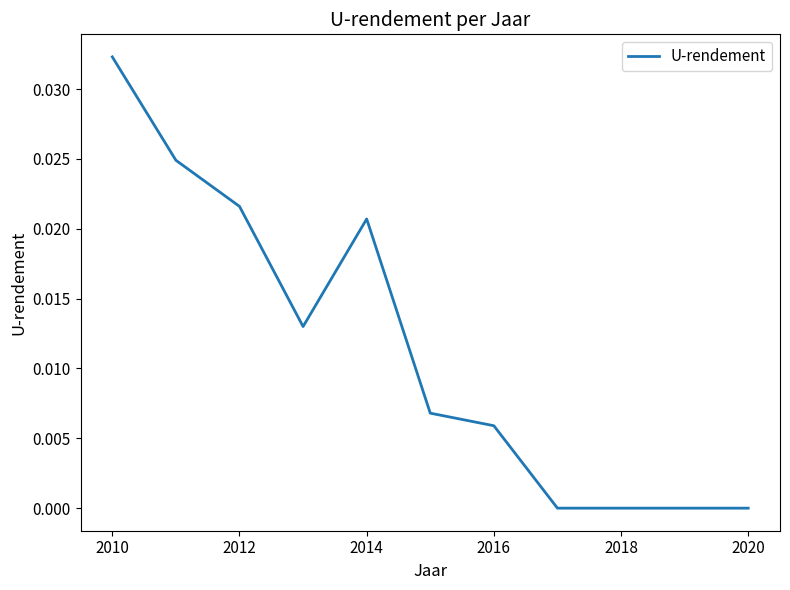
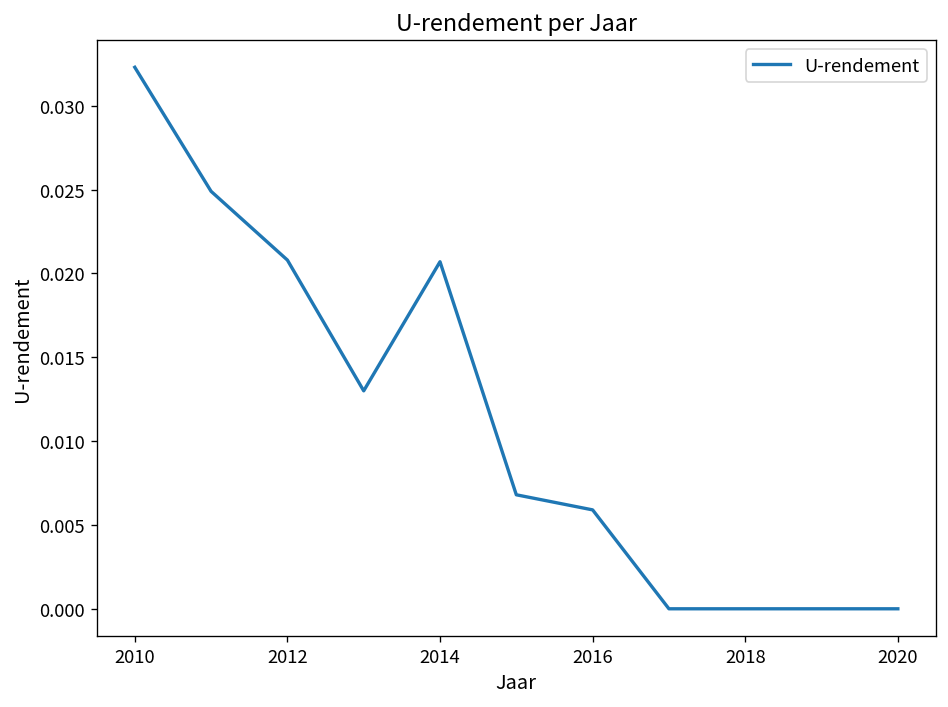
2012: 0.0216 -> 0.0208
